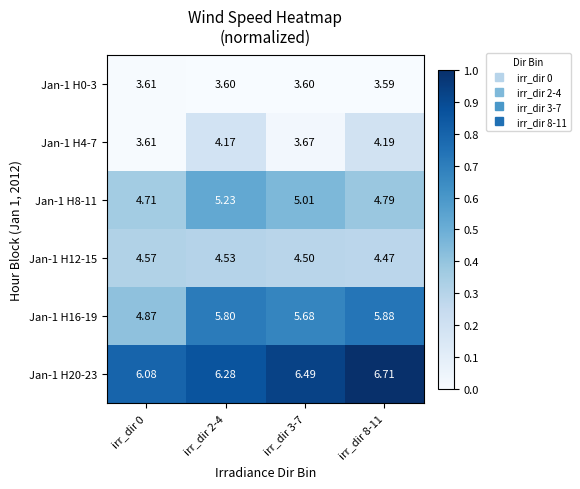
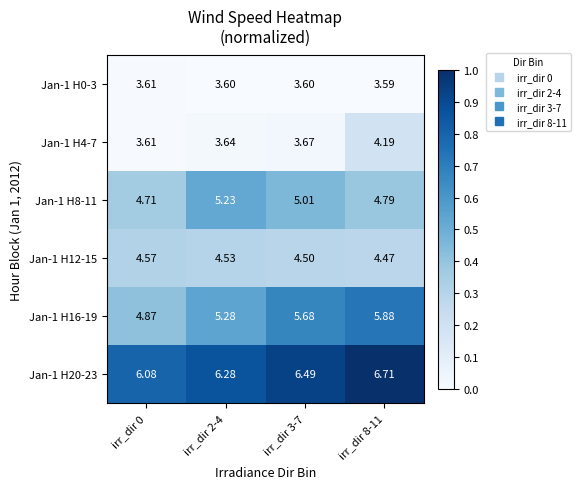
Jan-1 H4-7, irr_dir 2-4: 4.17 -> 3.64
Jan-1 H16-19, irr_dir 2-4: 5.80 -> 5.28
